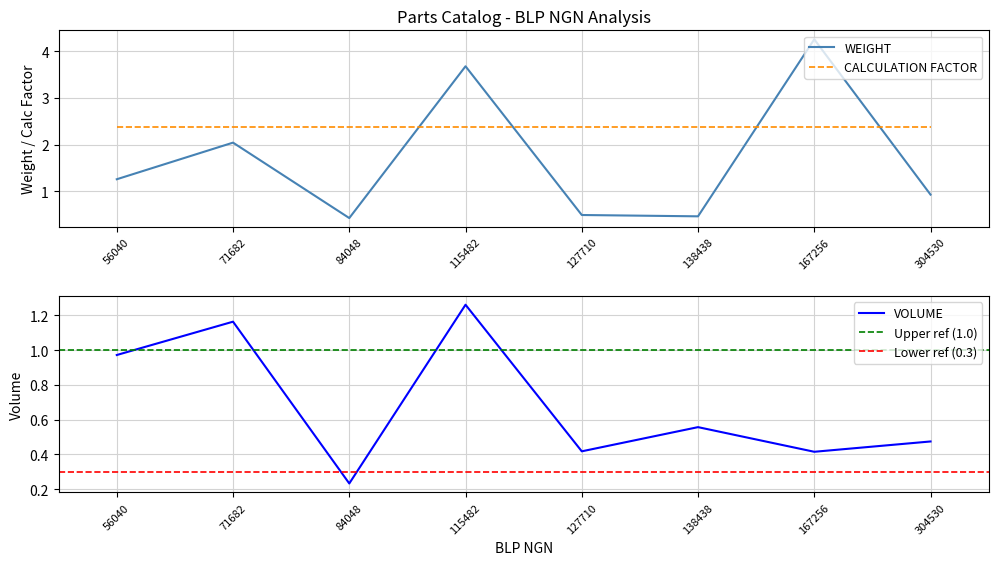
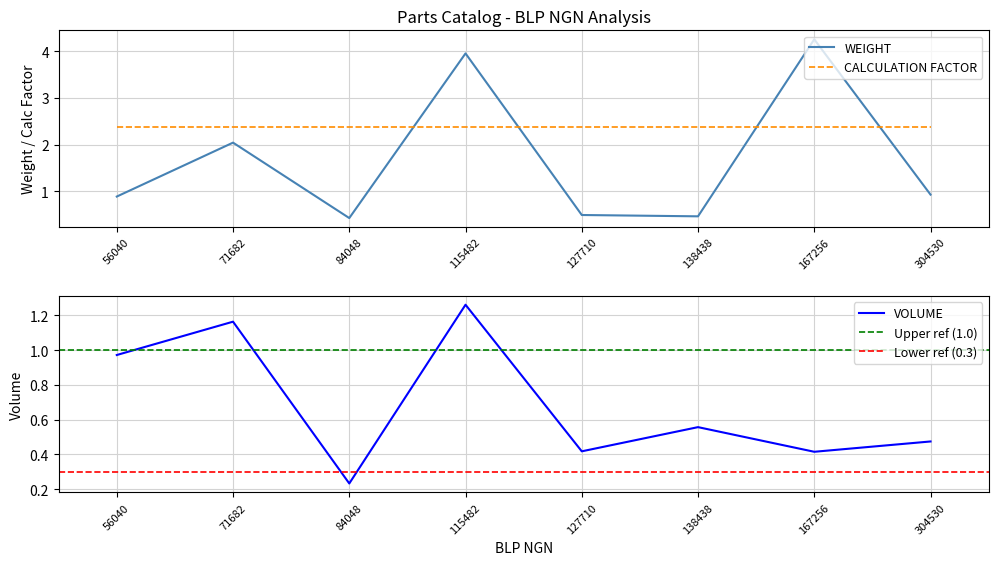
Parts Catalog - BLP NGN Analysis, WEIGHT, 56040: 1.3 -> 0.9
Parts Catalog - BLP NGN Analysis, WEIGHT, 115482: 3.7 -> 4.0
